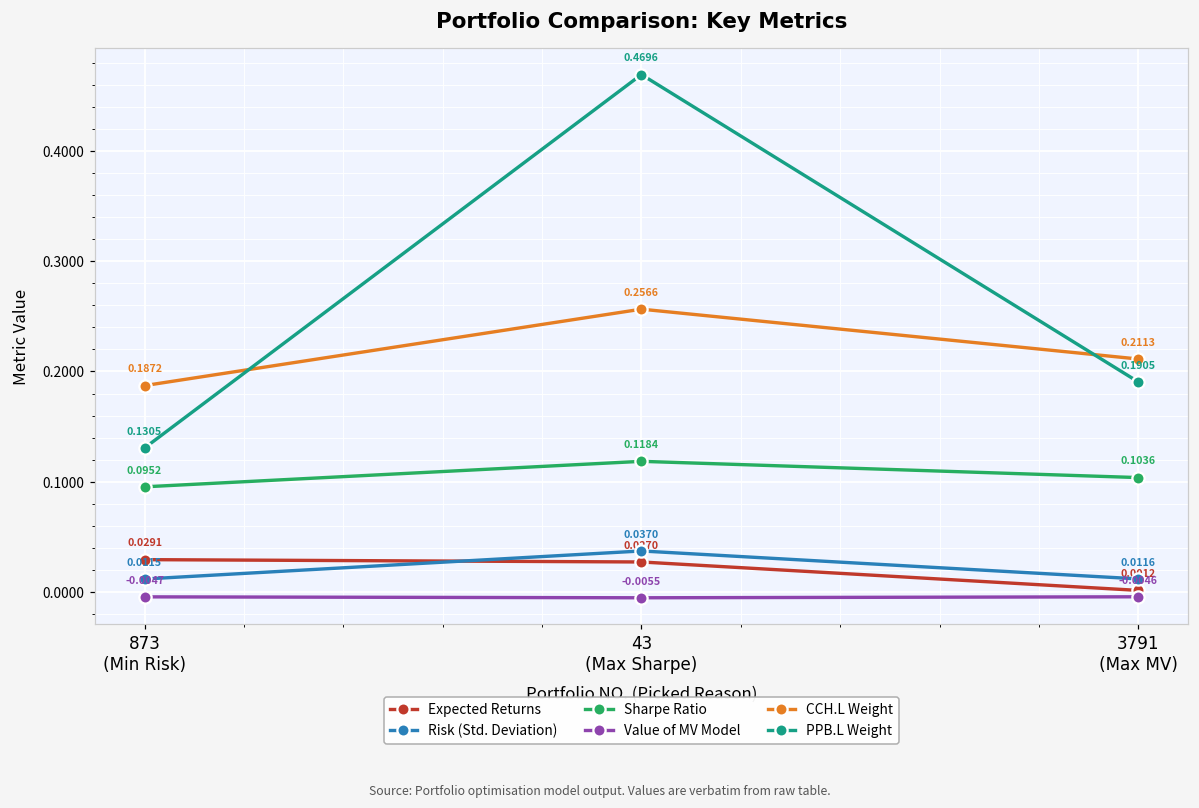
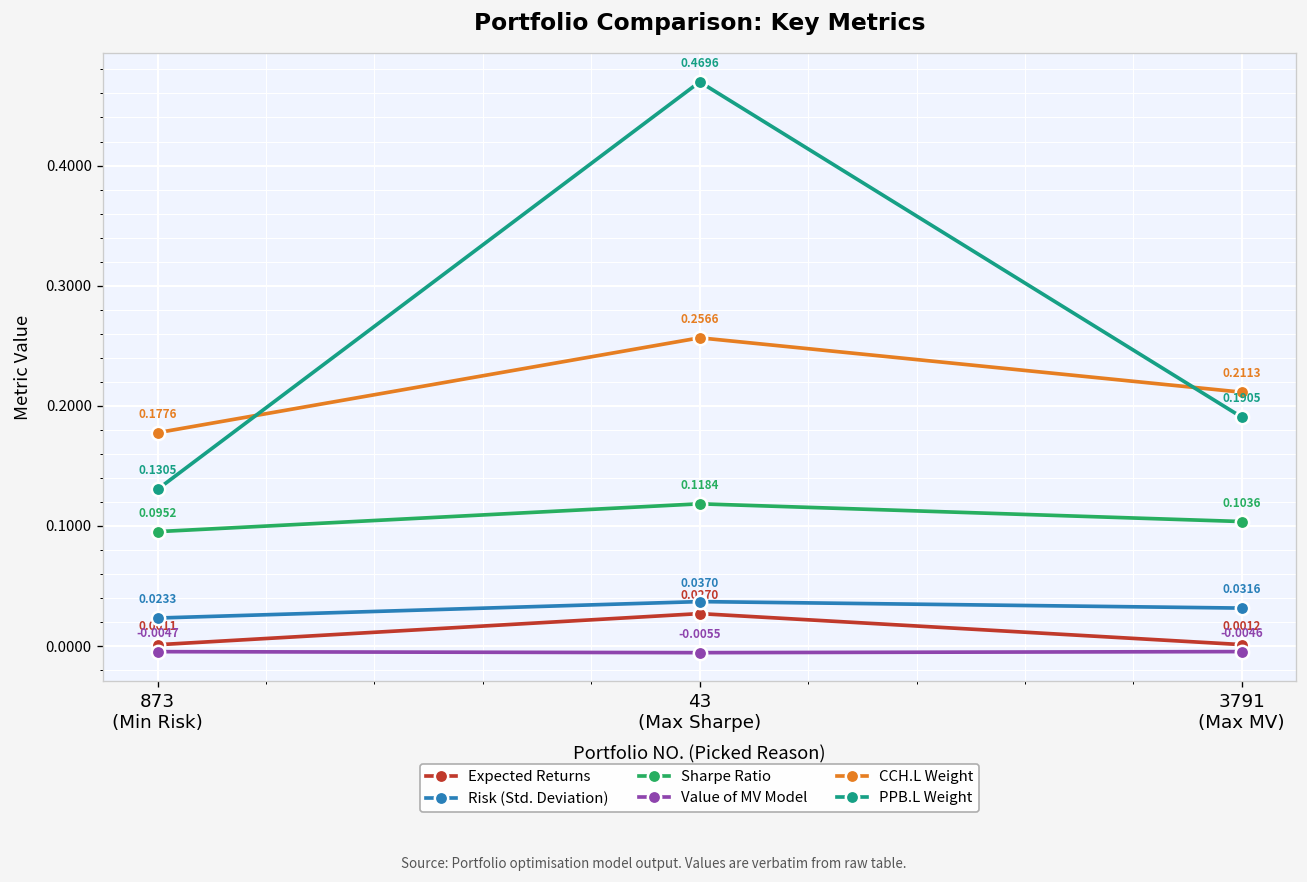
Expected Returns, 873 (Min Risk): 0.0291 -> 0.0011
Risk (Std. Deviation), 873 (Min Risk): 0.0115 -> 0.0233
CCH.L Weight, 873 (Min Risk): 0.1872 -> 0.1776
Risk (Std. Deviation), 3791 (Max MV): 0.0116 -> 0.0316
